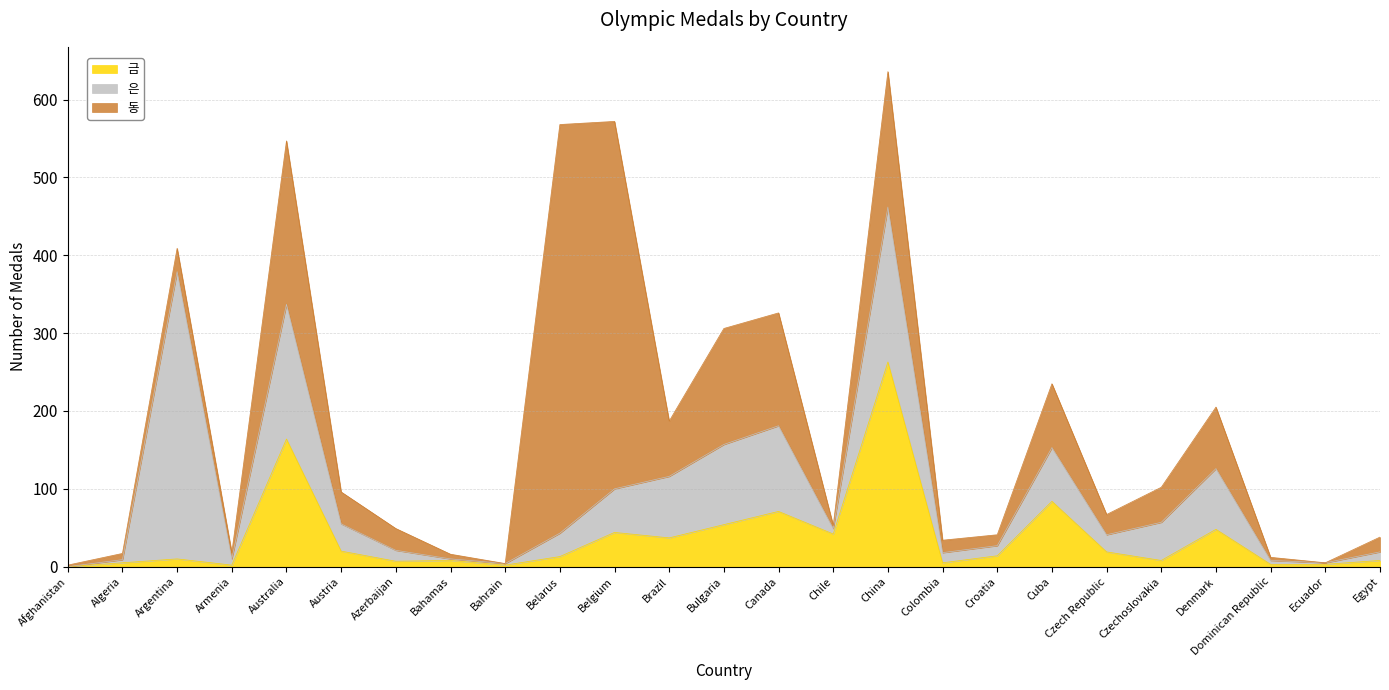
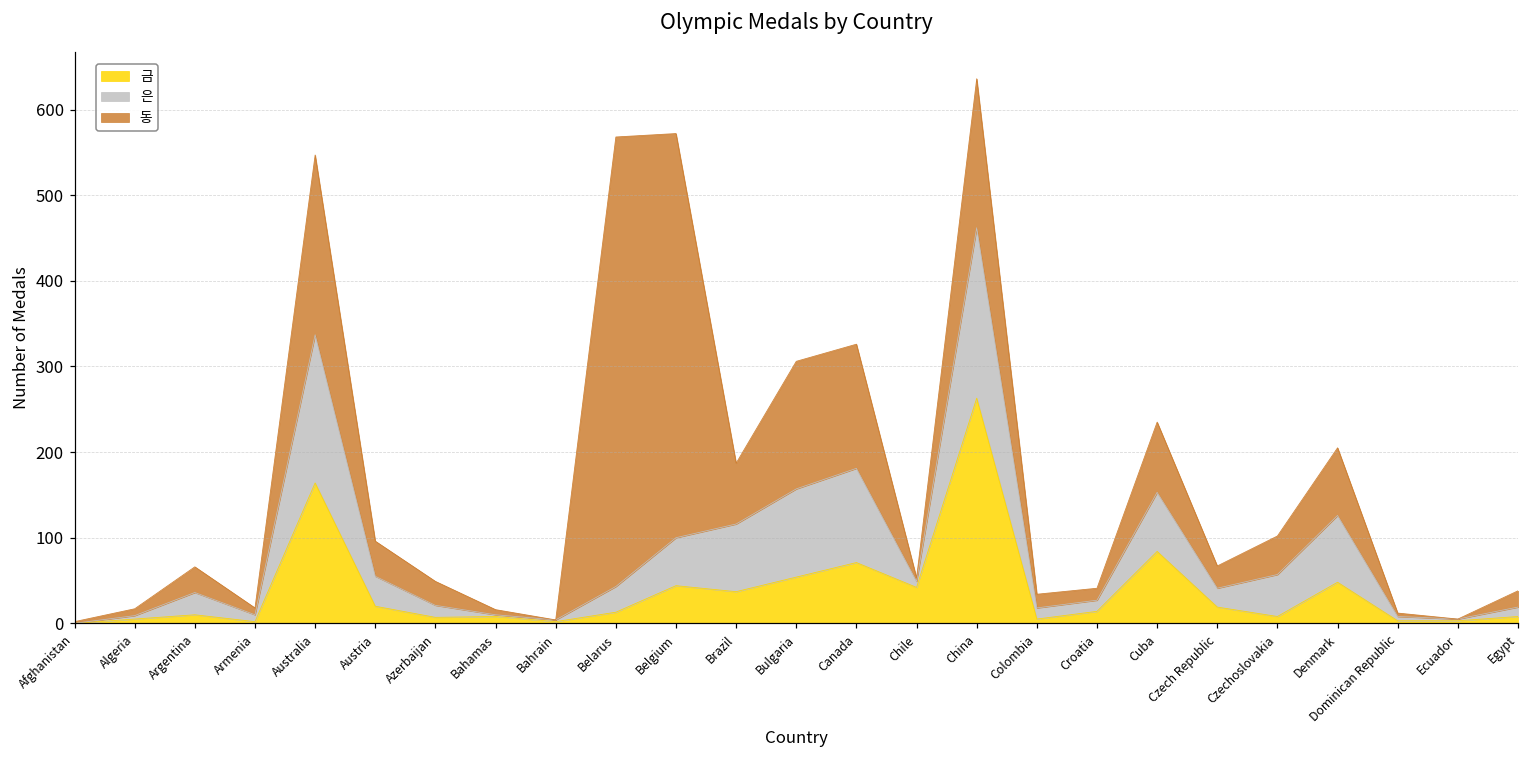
은, Argentina: 370 -> 30
